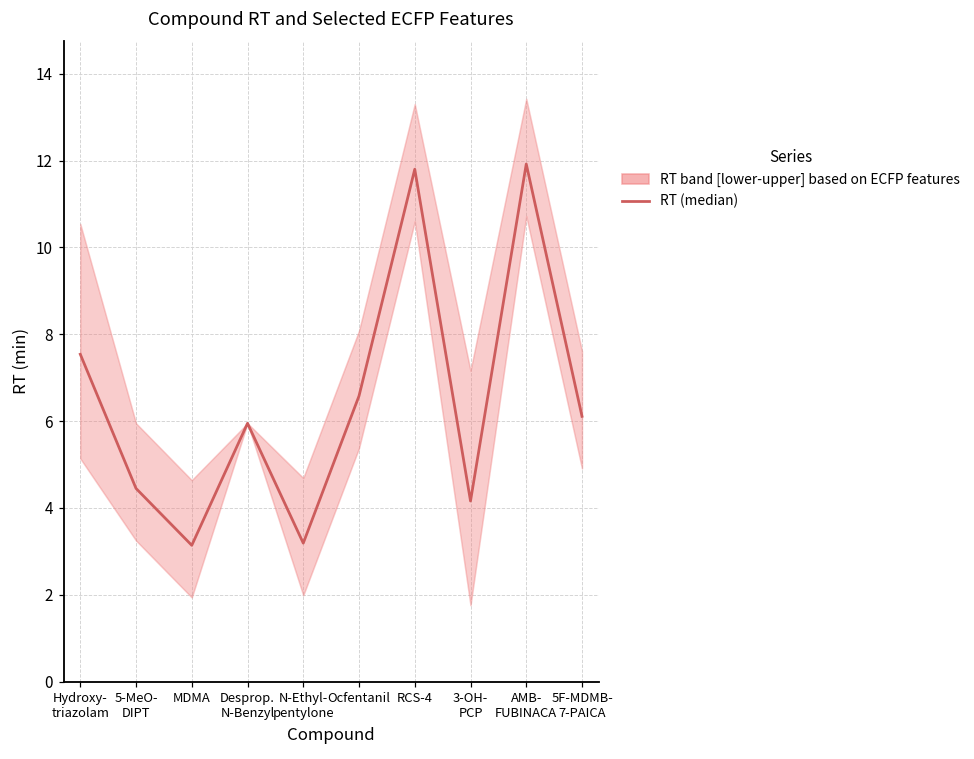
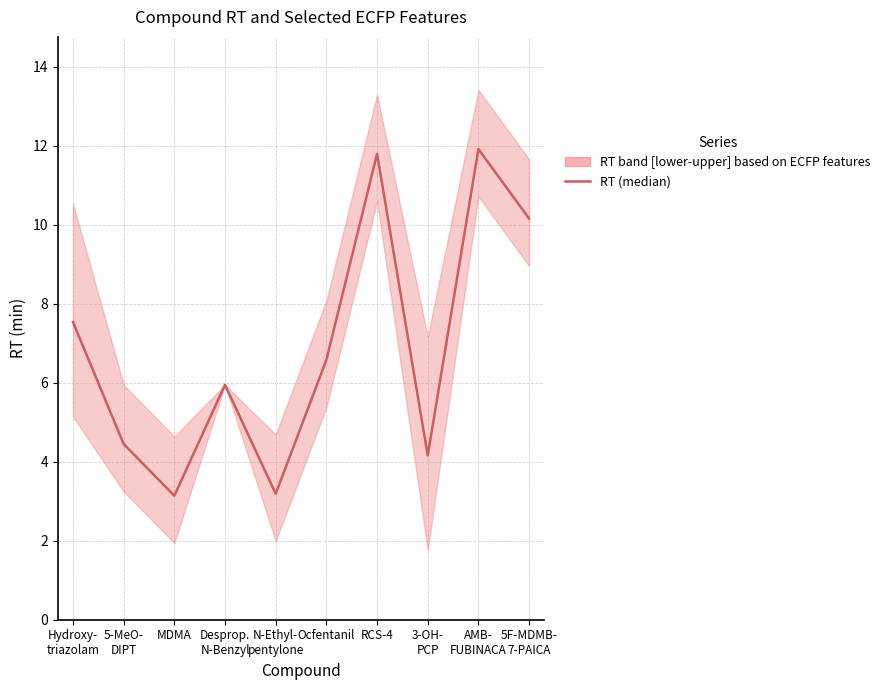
RT (median), 5F-MDMB- 7-PAICA: 6.1 -> 10.2
